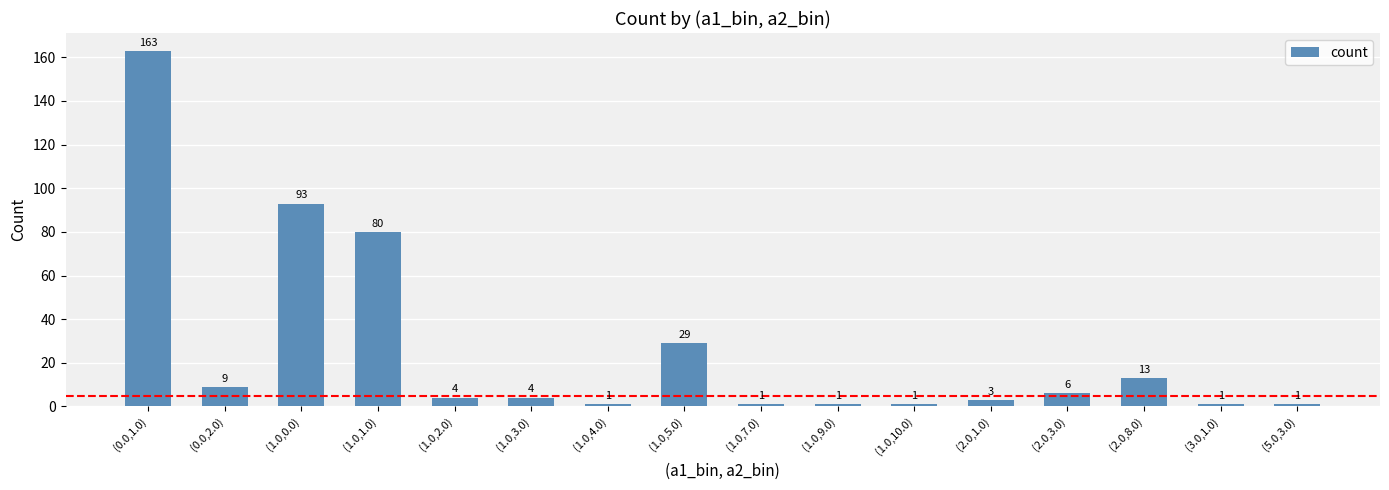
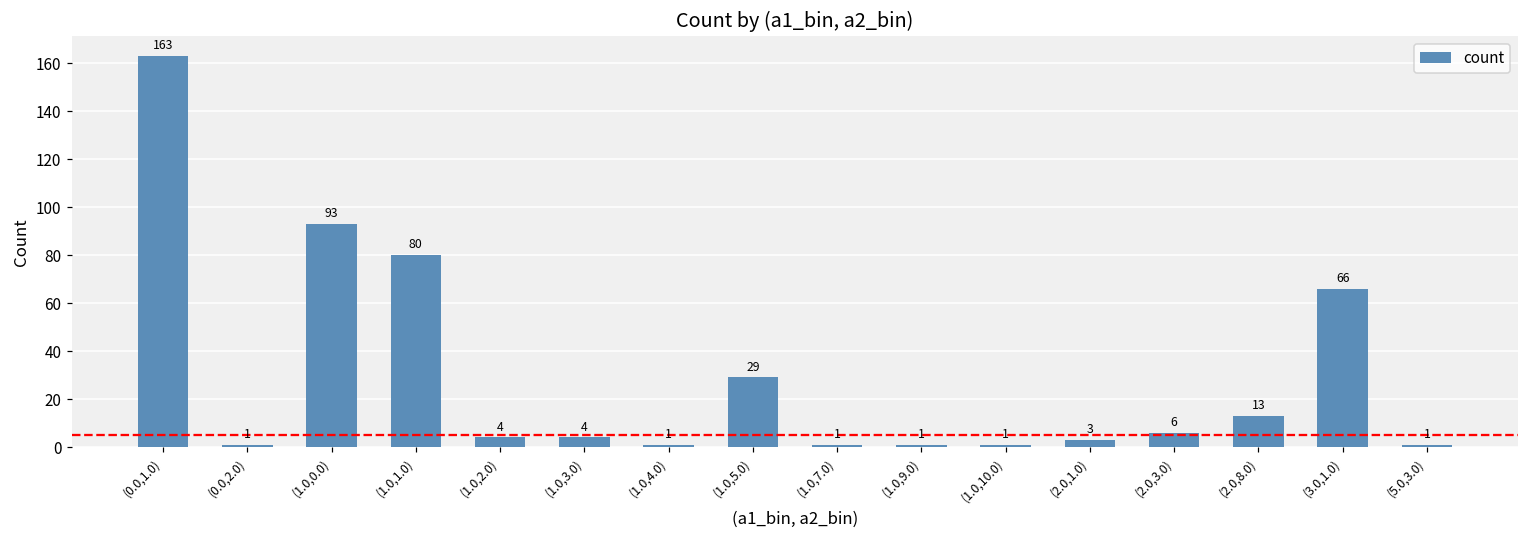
(0.0,2.0): 9 -> 1
(3.0,1.0): 1 -> 66
